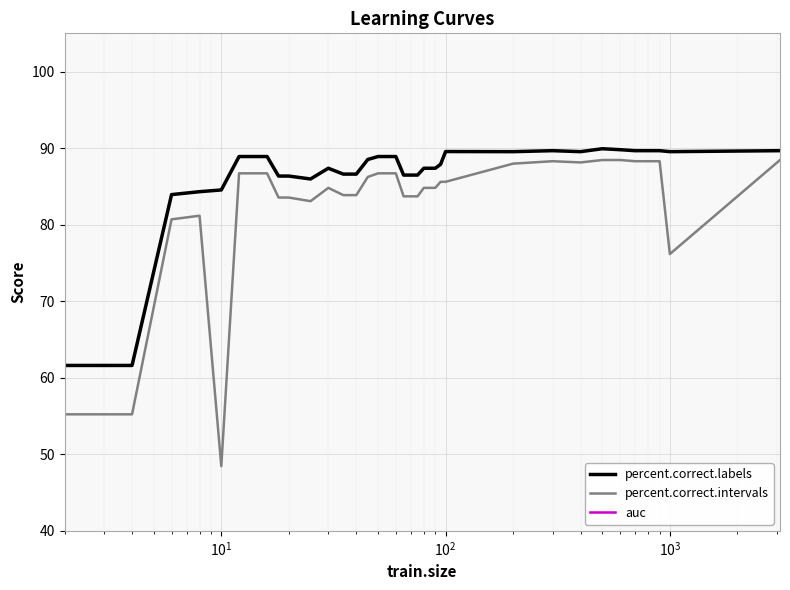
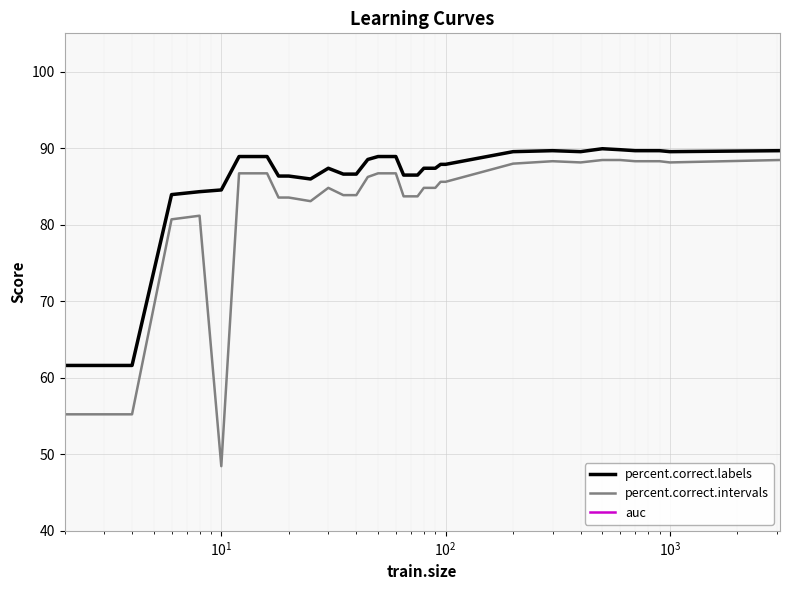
percent.correct.labels, 10^2: 90 -> 88
percent.correct.intervals, 10^3: 76 -> 88
